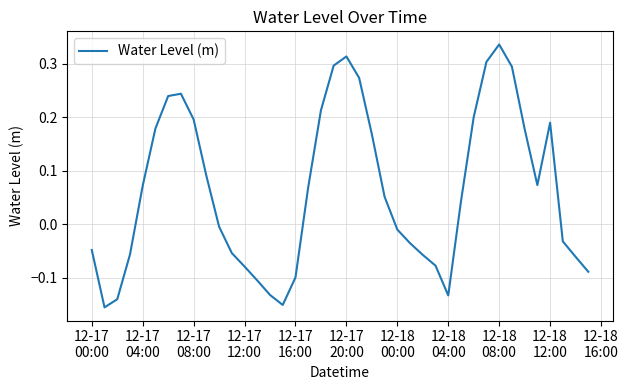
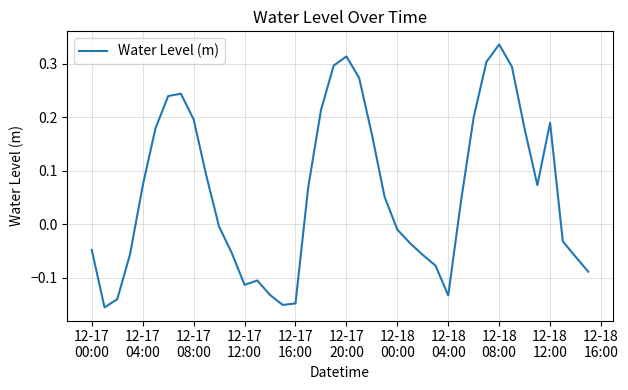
12-17 12:00: -0.08 -> -0.11
12-17 16:00: -0.10 -> -0.15
